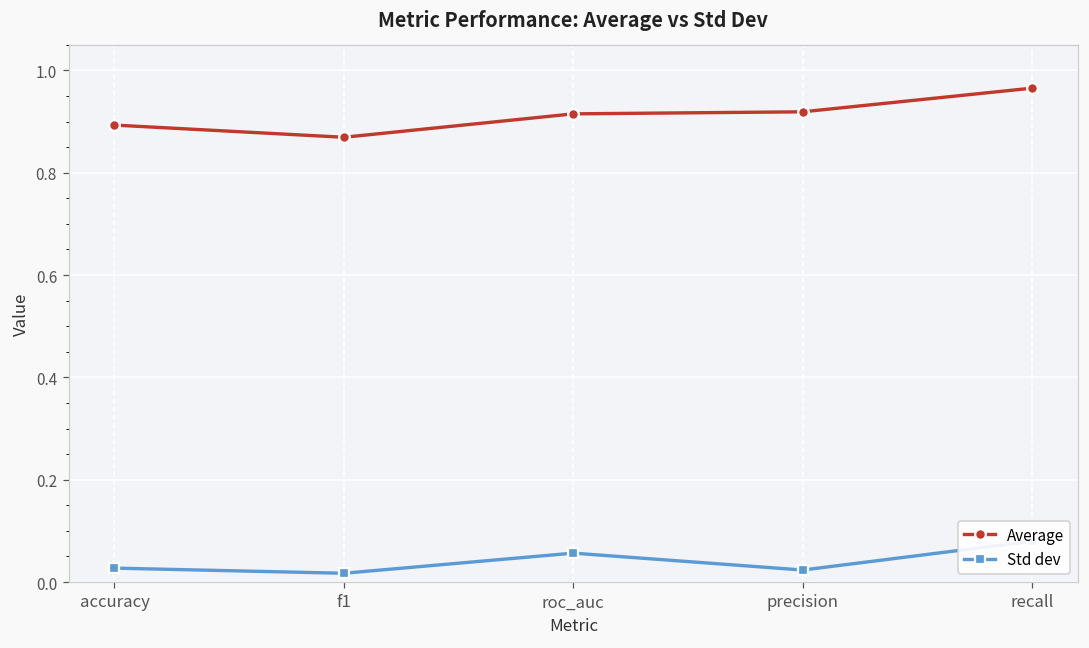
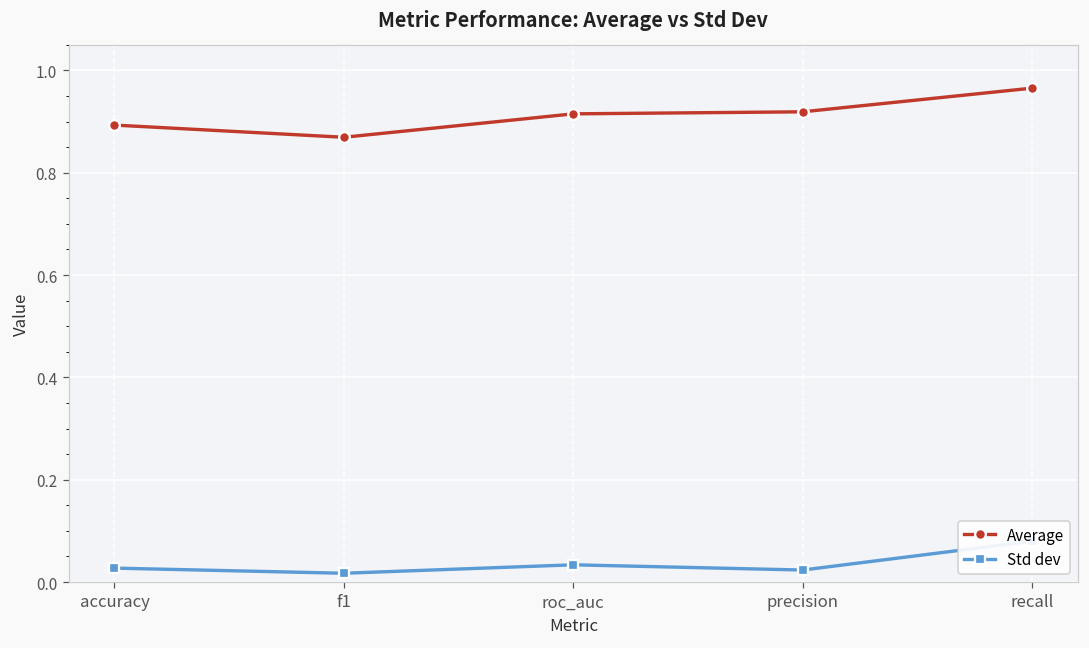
Std dev, roc_auc: 0.06 -> 0.03
